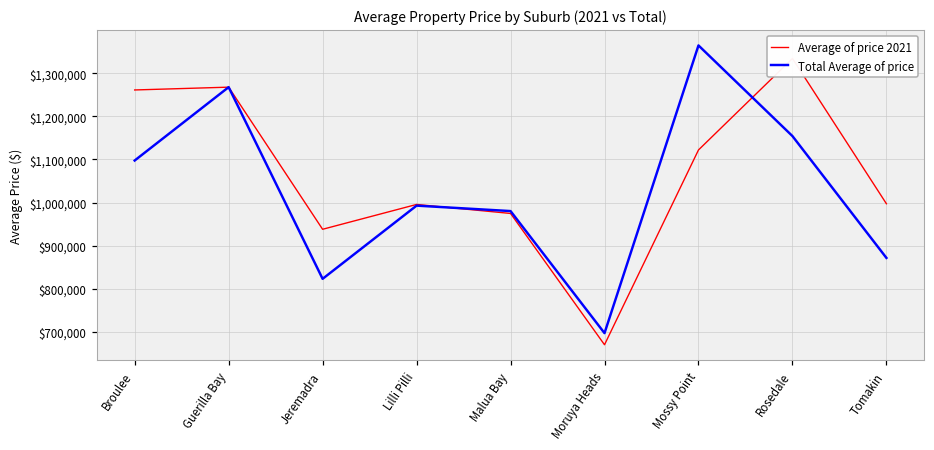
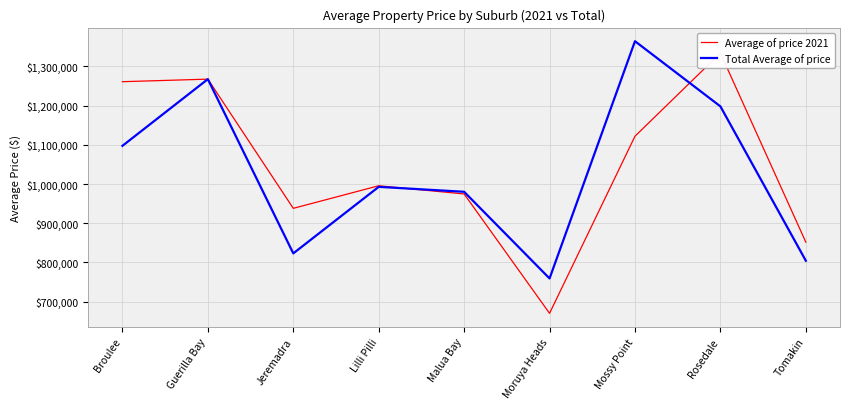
Total Average of price, Moruya Heads: $700,000 -> $760,000
Total Average of price, Rosedale: $1,150,000 -> $1,200,000
Average of price 2021, Tomakin: $1,000,000 -> $850,000
Total Average of price, Tomakin: $870,000 -> $800,000
